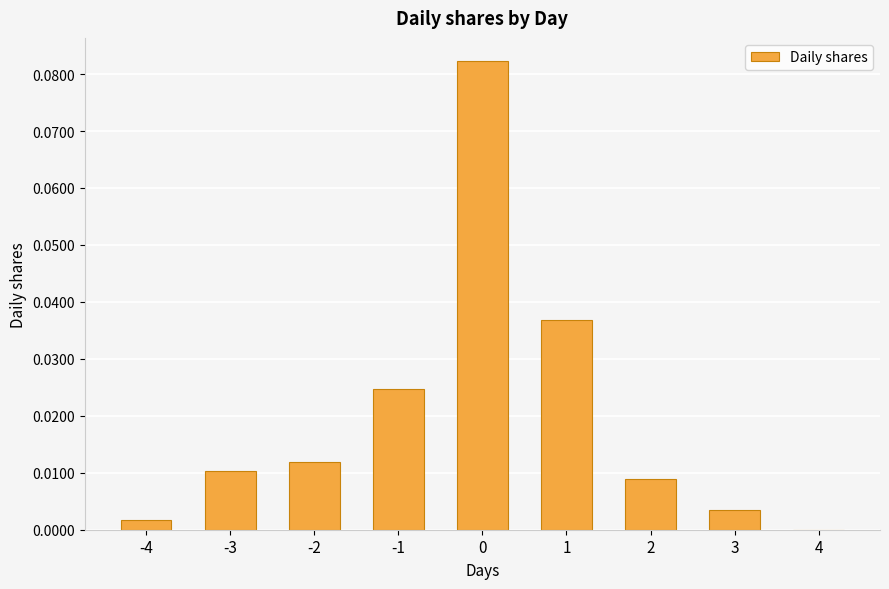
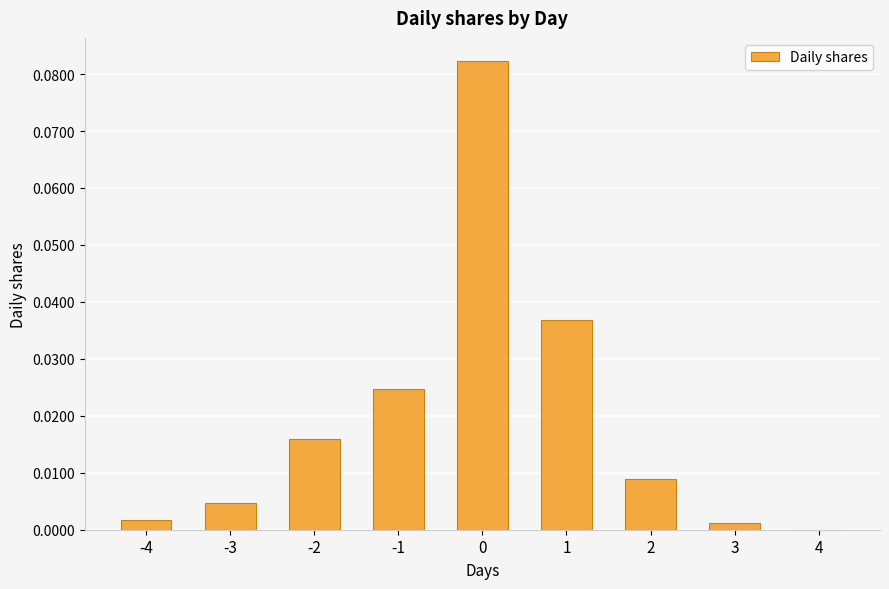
-3: 0.010 -> 0.005
-2: 0.012 -> 0.016
3: 0.003 -> 0.001
